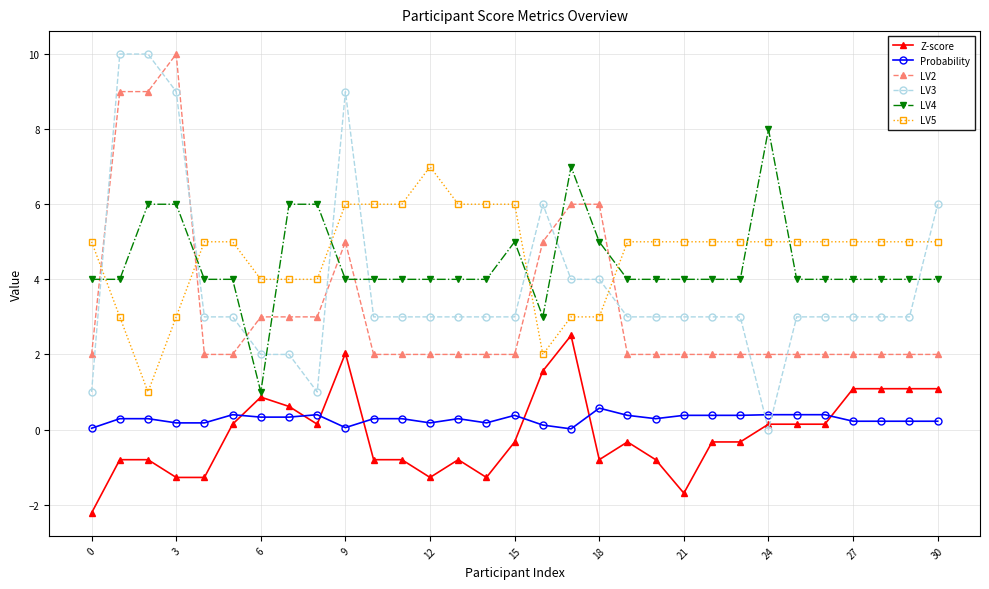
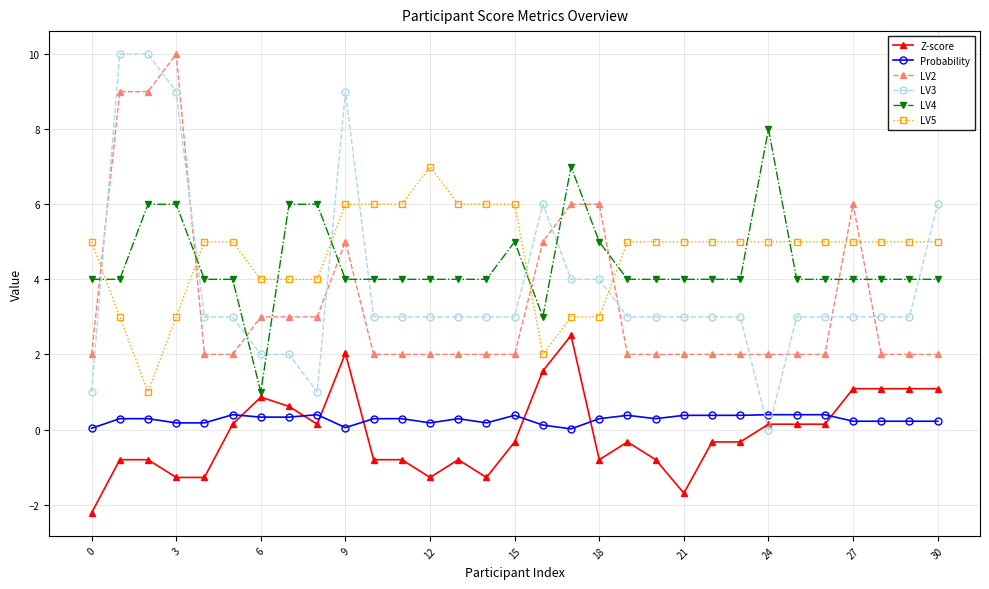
Probability, 18: 0.6 -> 0.3
LV2, 27: 2 -> 6
